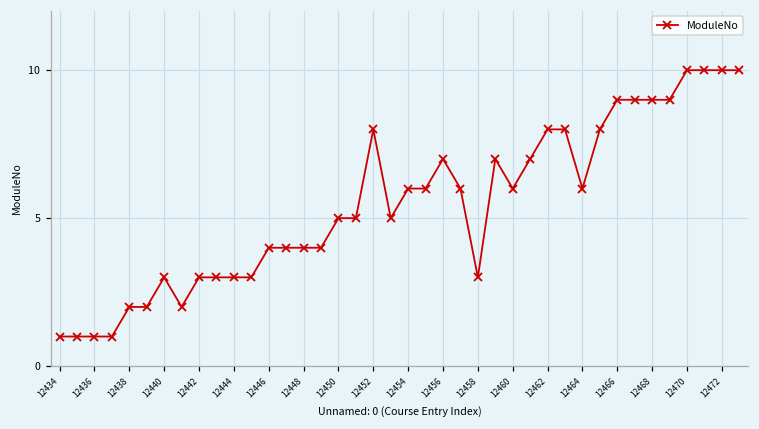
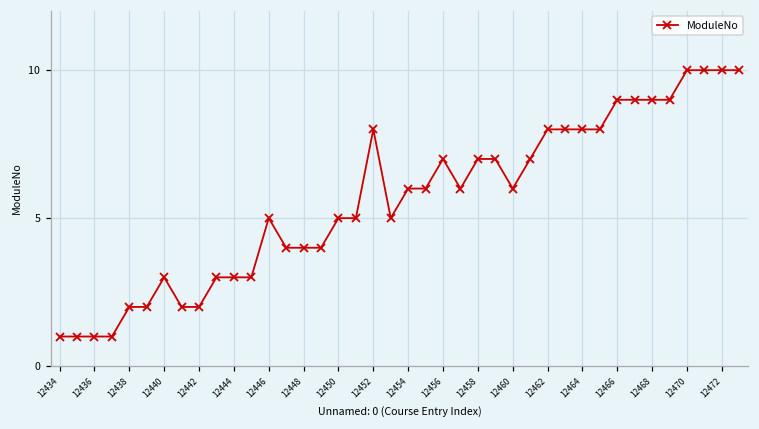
12442: 3 -> 2
12446: 4 -> 5
12458: 3 -> 7
12464: 6 -> 8
